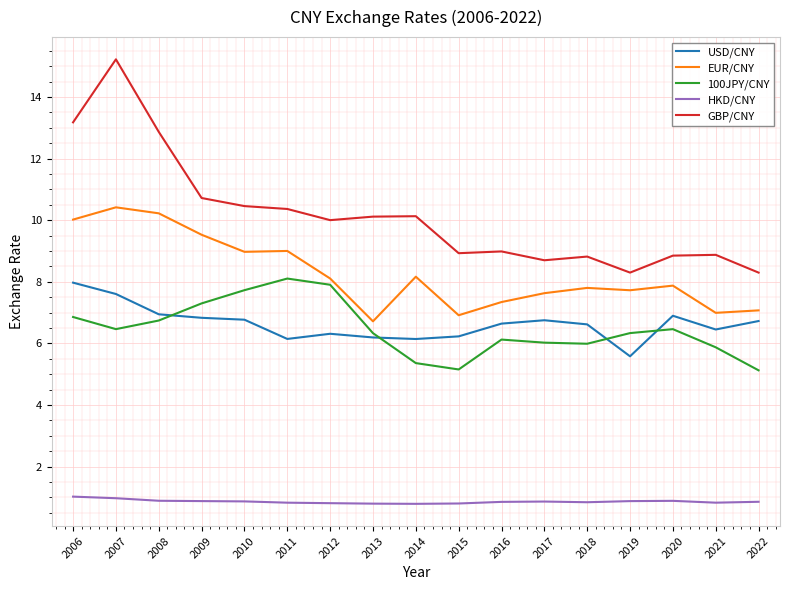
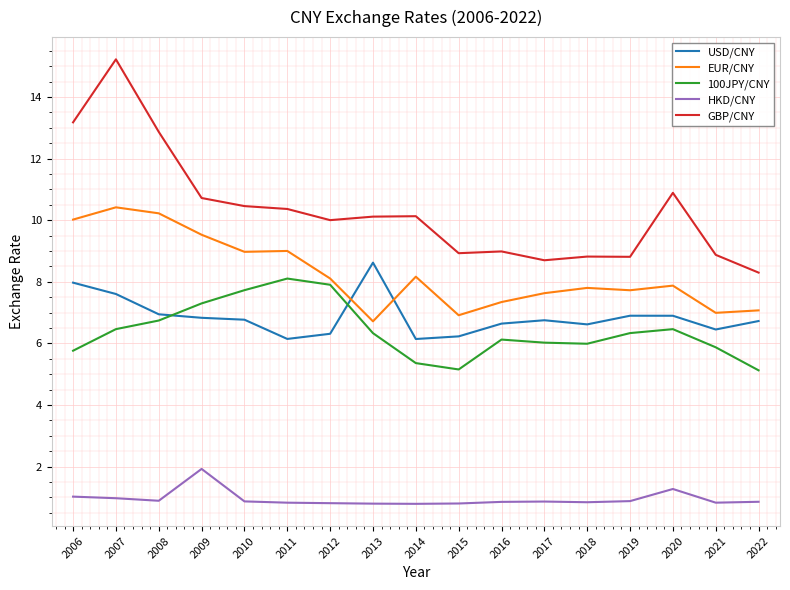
100JPY/CNY, 2006: 6.9 -> 5.8
HKD/CNY, 2009: 0.9 -> 1.9
USD/CNY, 2013: 6.2 -> 8.6
USD/CNY, 2019: 5.6 -> 6.9
GBP/CNY, 2019: 8.3 -> 8.8
HKD/CNY, 2020: 0.9 -> 1.3
GBP/CNY, 2020: 8.8 -> 10.9
